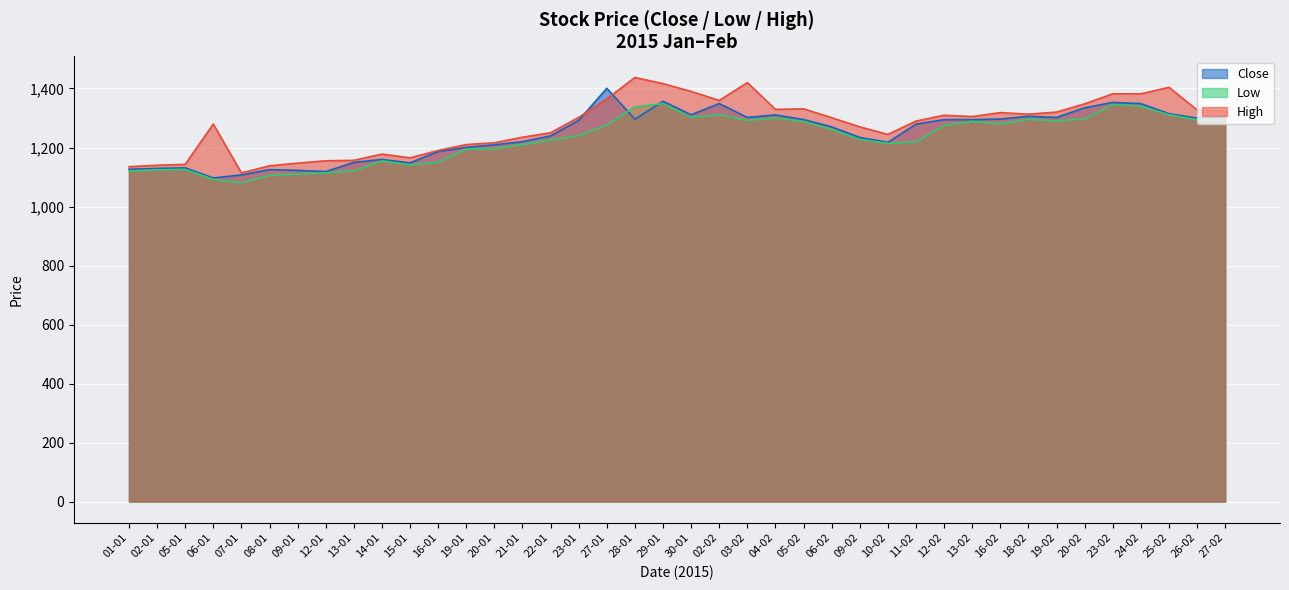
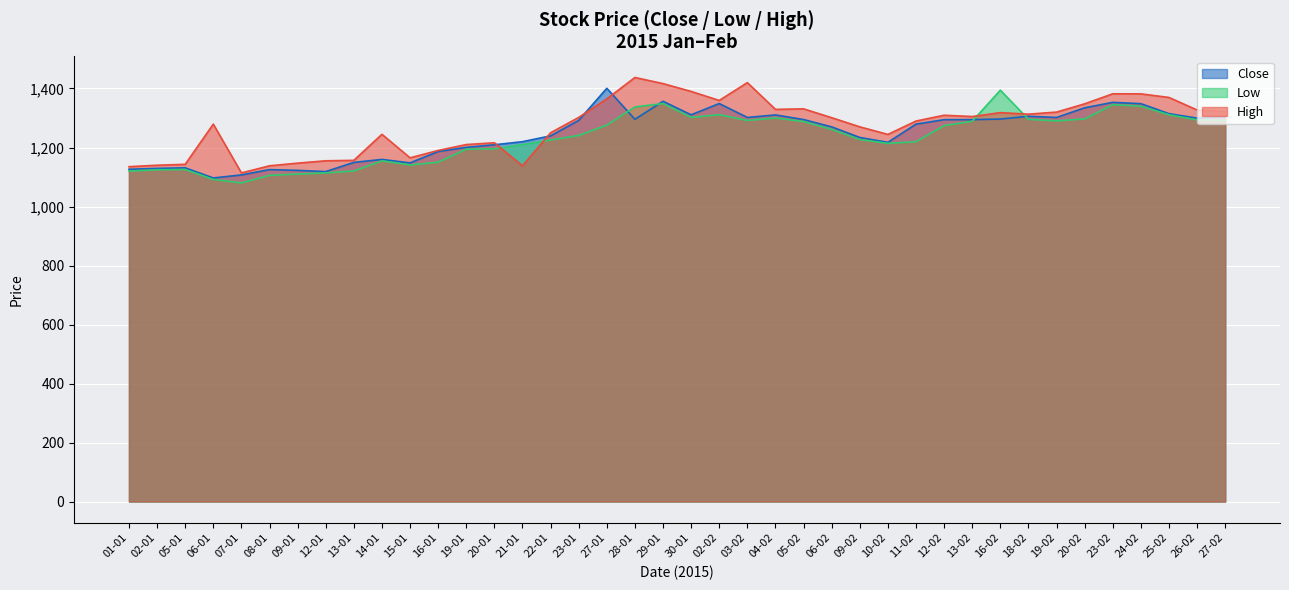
High, 14-01: 1,180 -> 1,240
High, 21-01: 1,230 -> 1,140
Low, 16-02: 1,280 -> 1,390
High, 25-02: 1,400 -> 1,370
